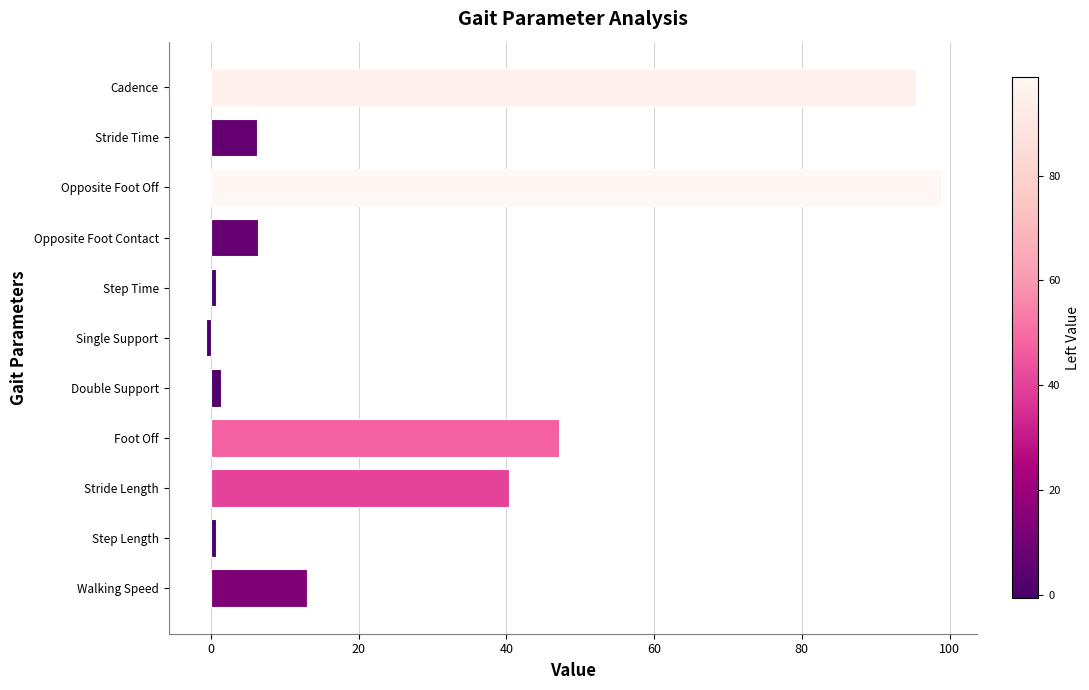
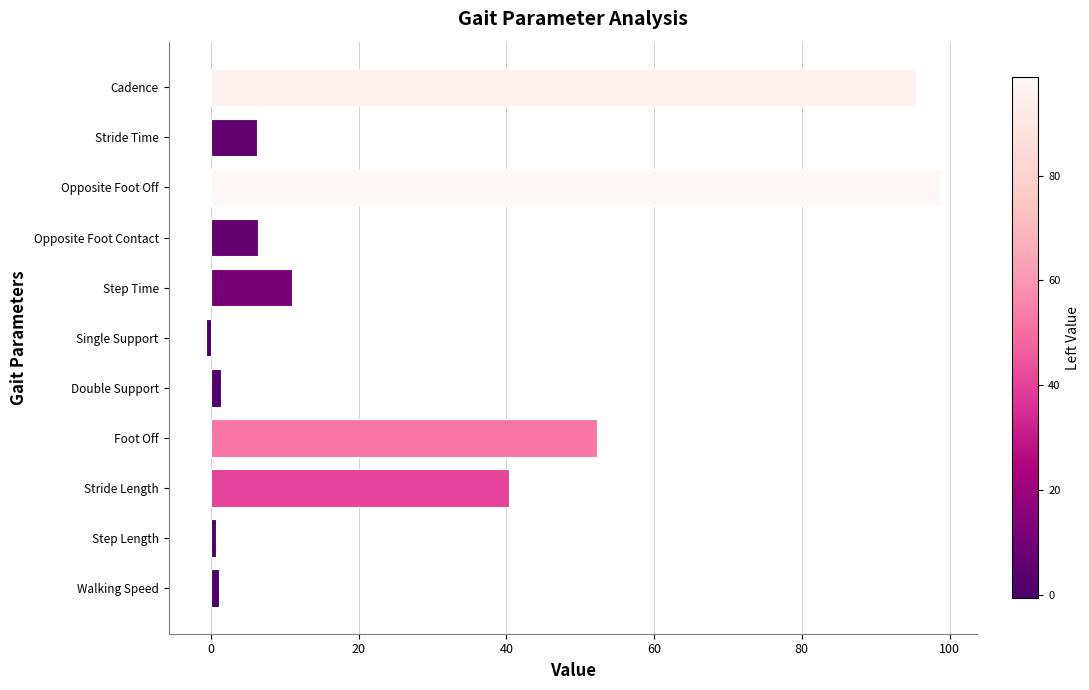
Step Time: 1 -> 11
Foot Off: 47 -> 52
Walking Speed: 13 -> 1
